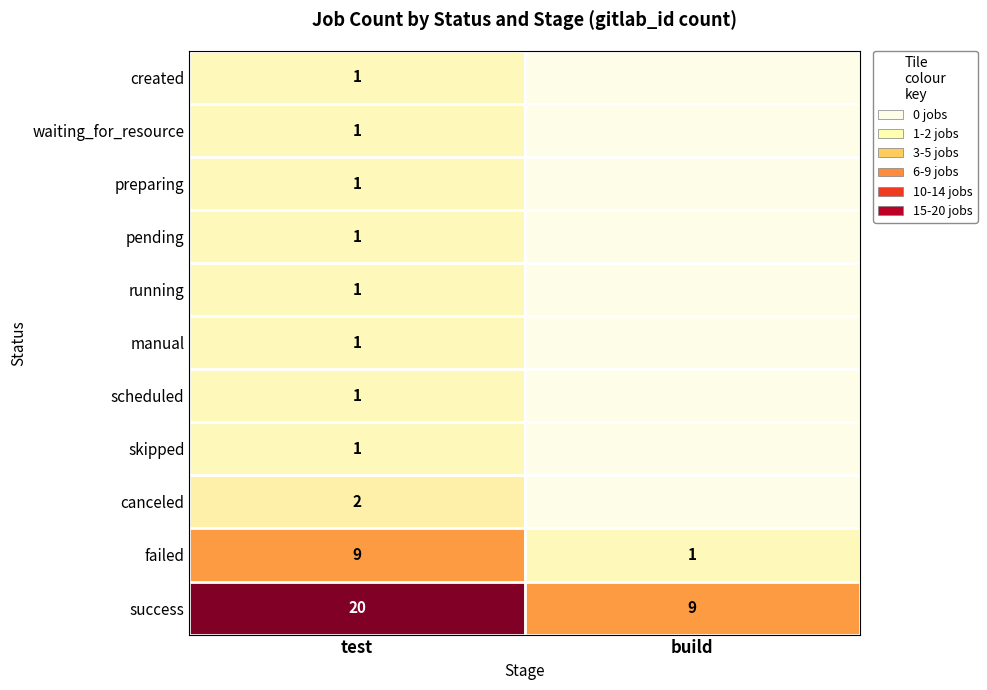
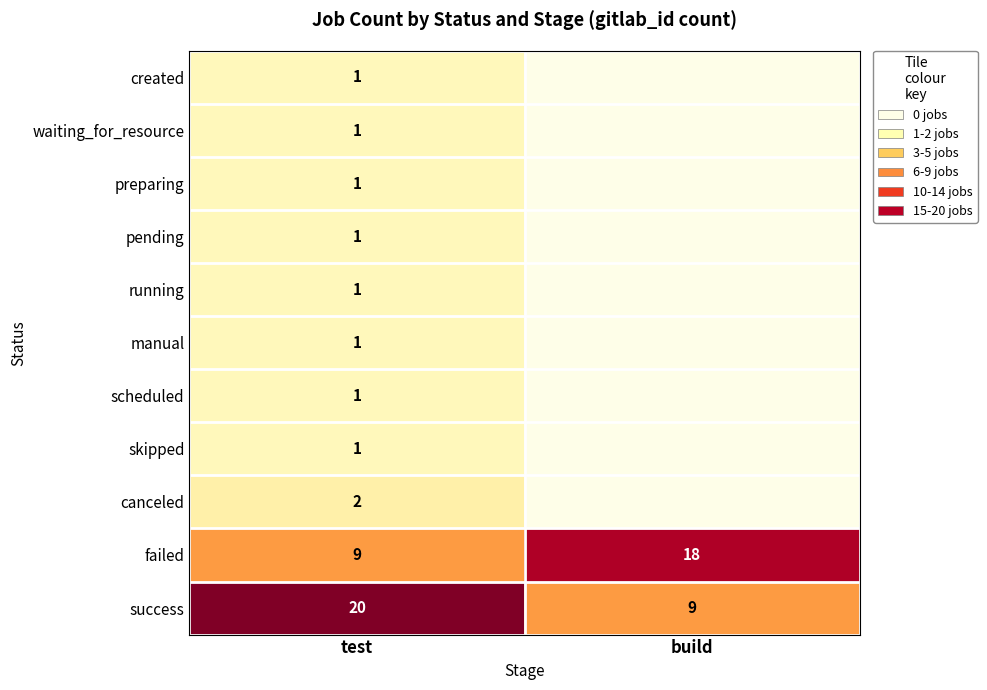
failed, build: 1 -> 18
